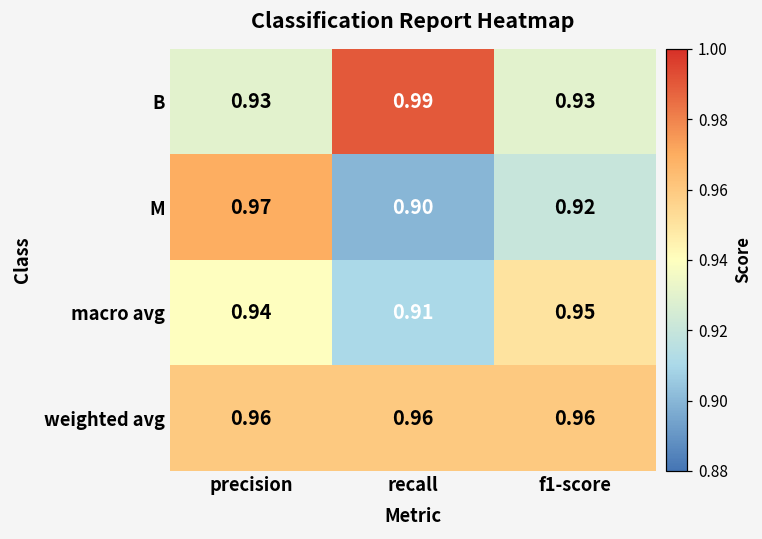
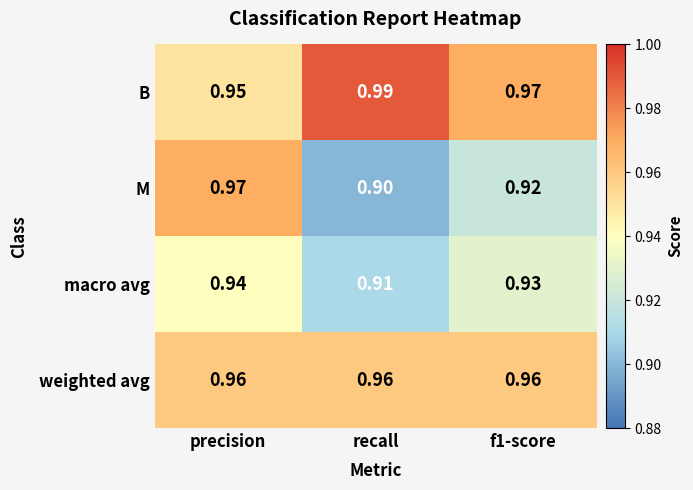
B, precision: 0.93 -> 0.95
B, f1-score: 0.93 -> 0.97
macro avg, f1-score: 0.95 -> 0.93
